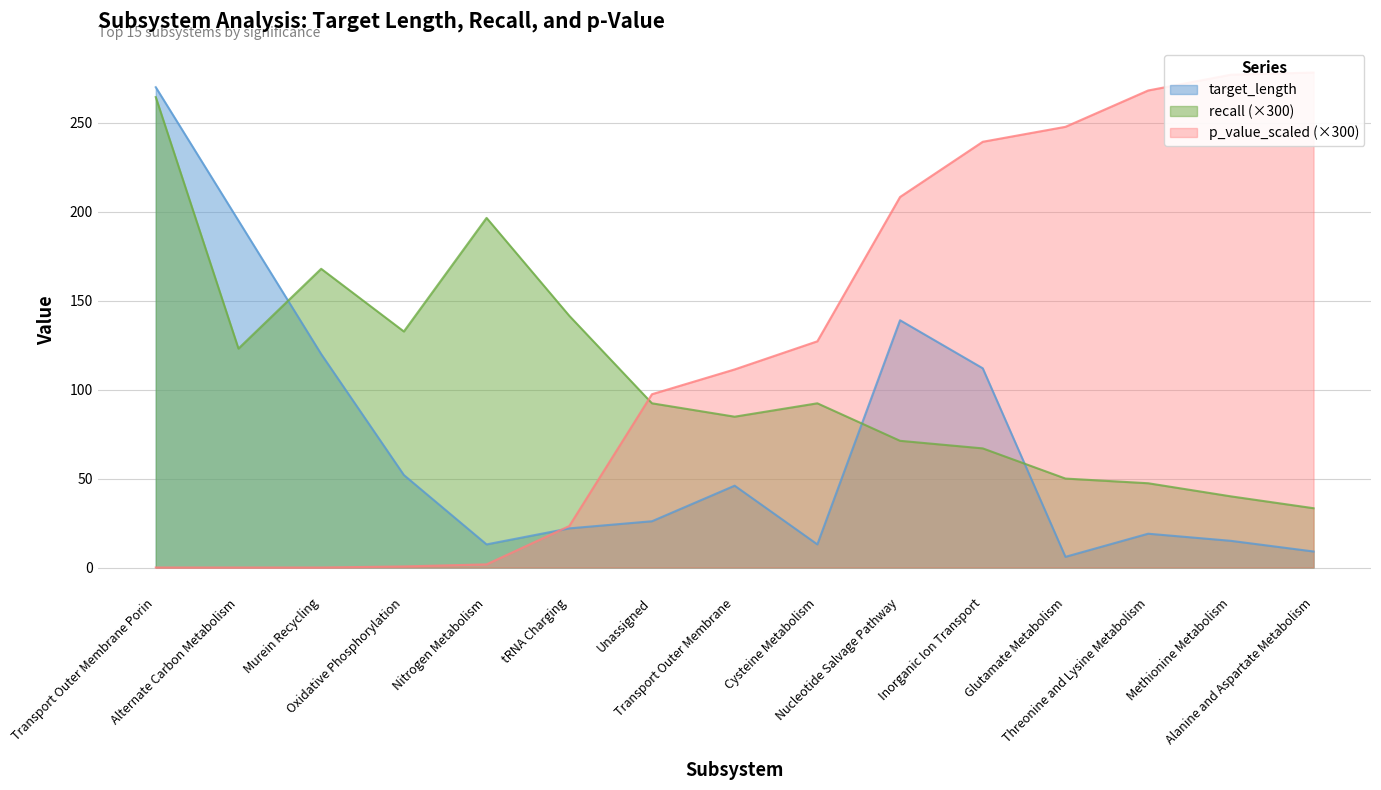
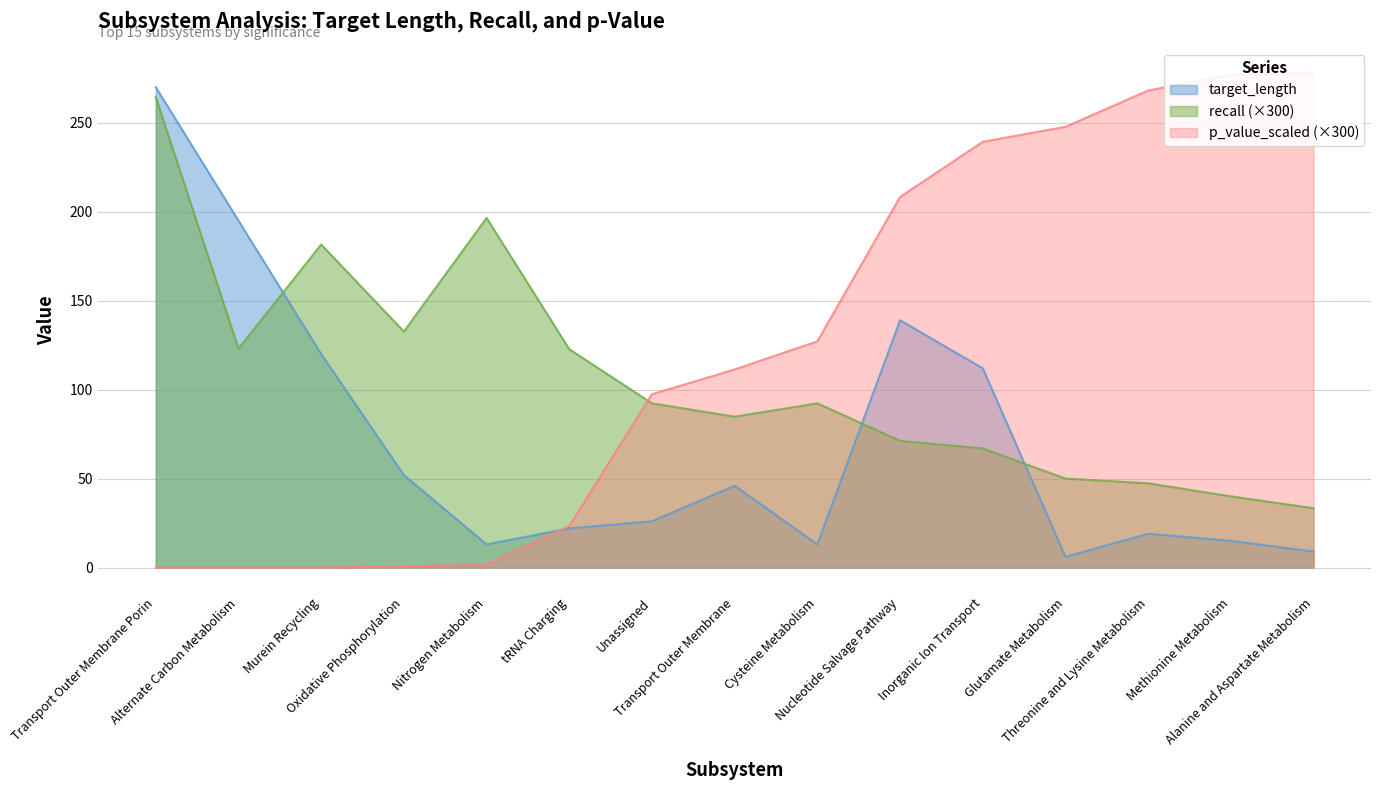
recall (×300), Murein Recycling: 168 -> 182
recall (×300), tRNA Charging: 142 -> 123
